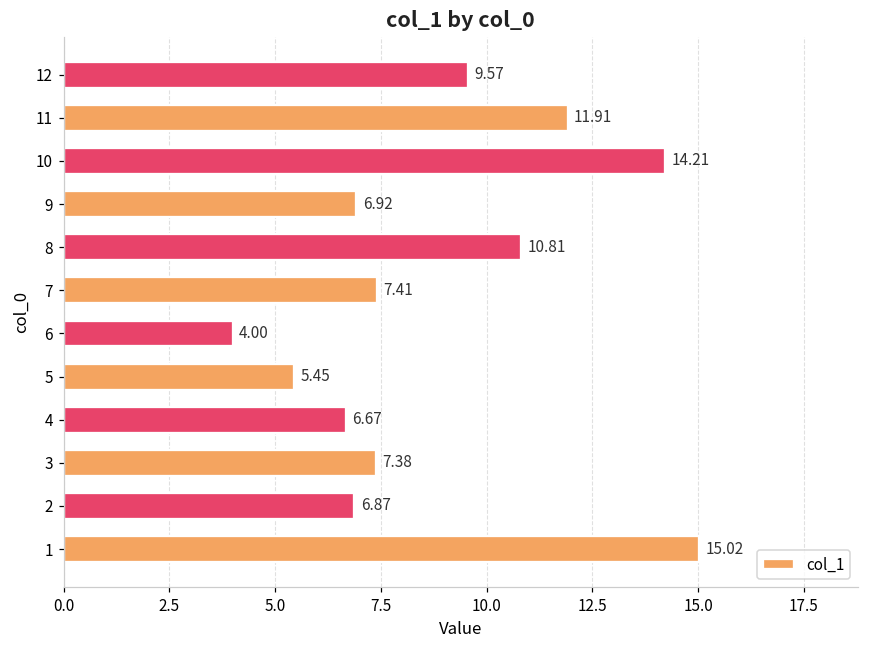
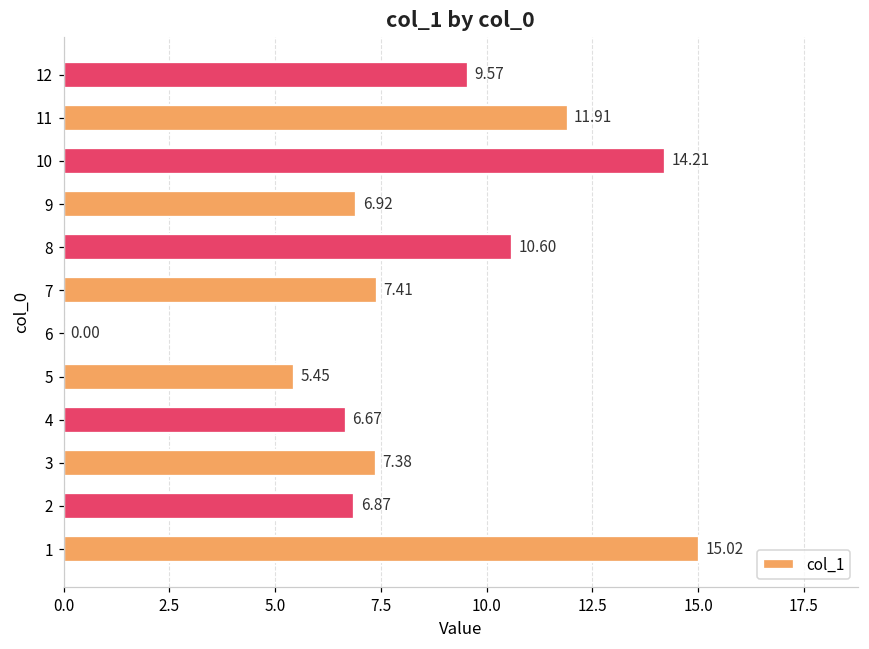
8: 10.81 -> 10.60
6: 4.00 -> 0.00
